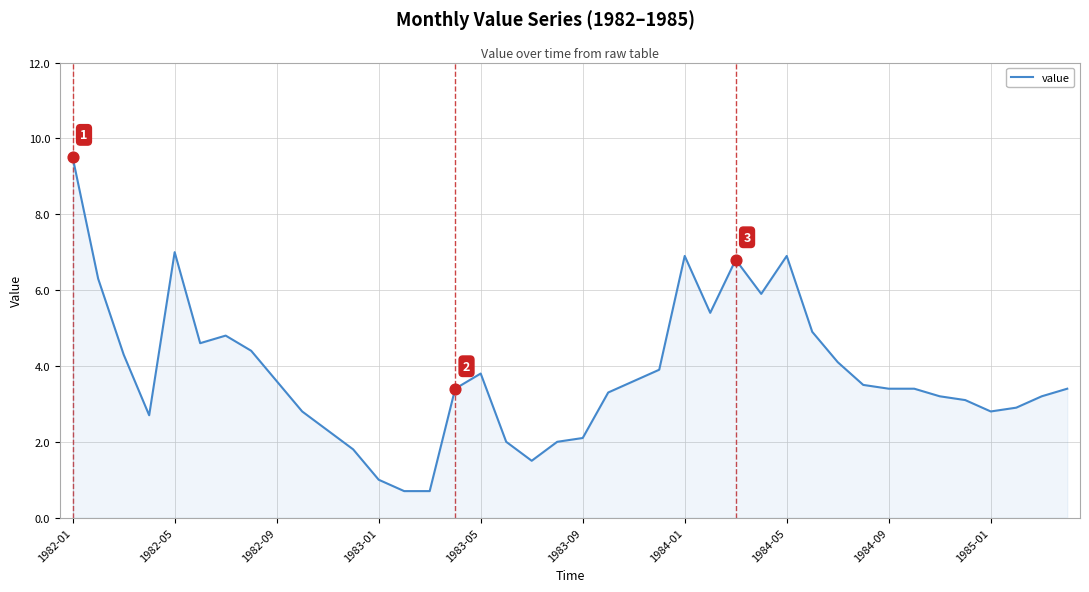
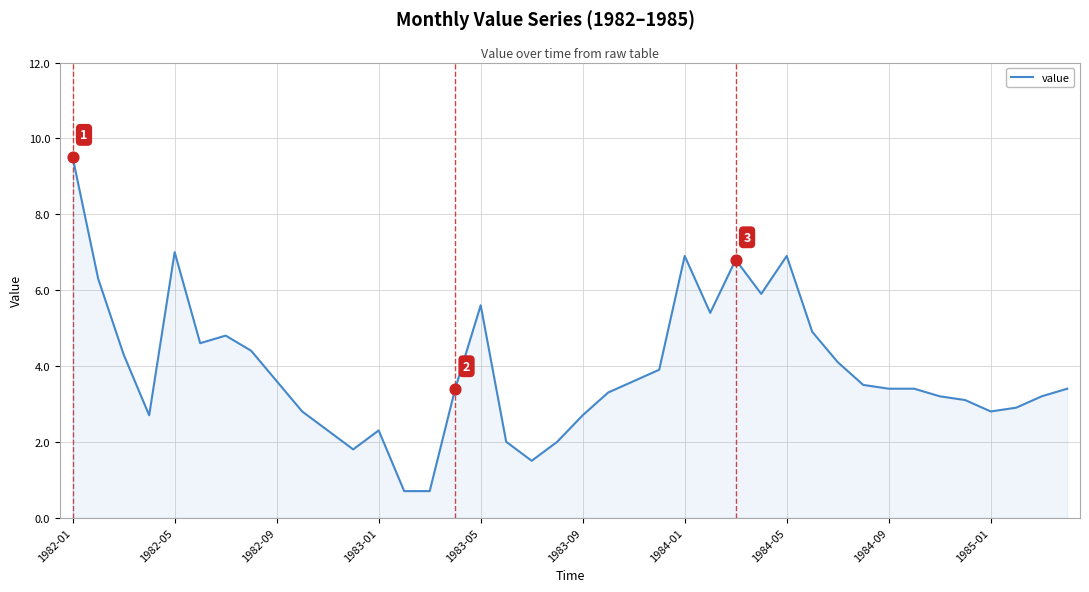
value, 1983-01: 1.0 -> 2.3
value, 1983-05: 3.8 -> 5.6
value, 1983-09: 2.1 -> 2.7
